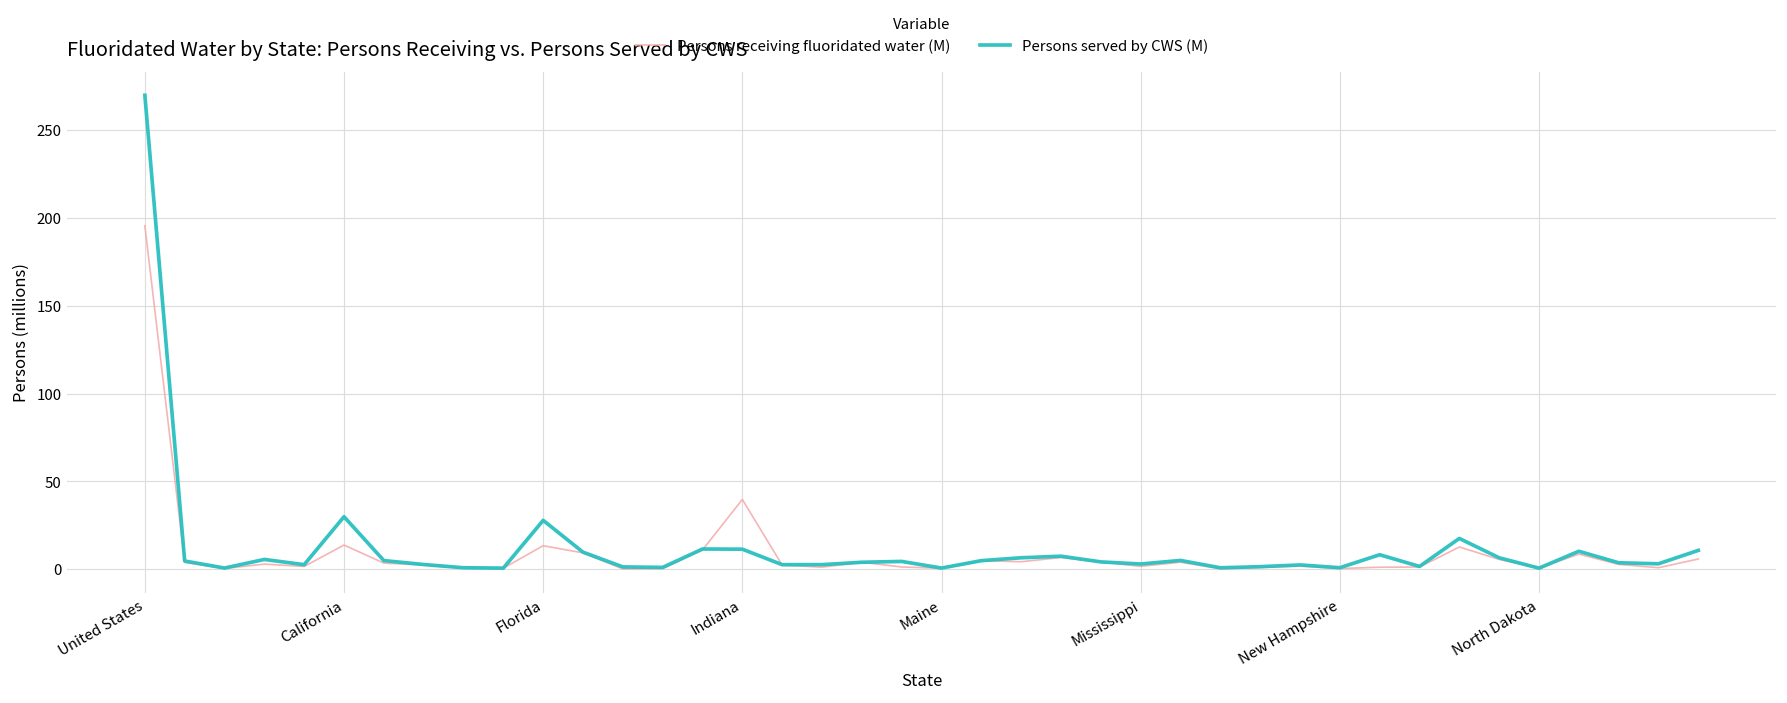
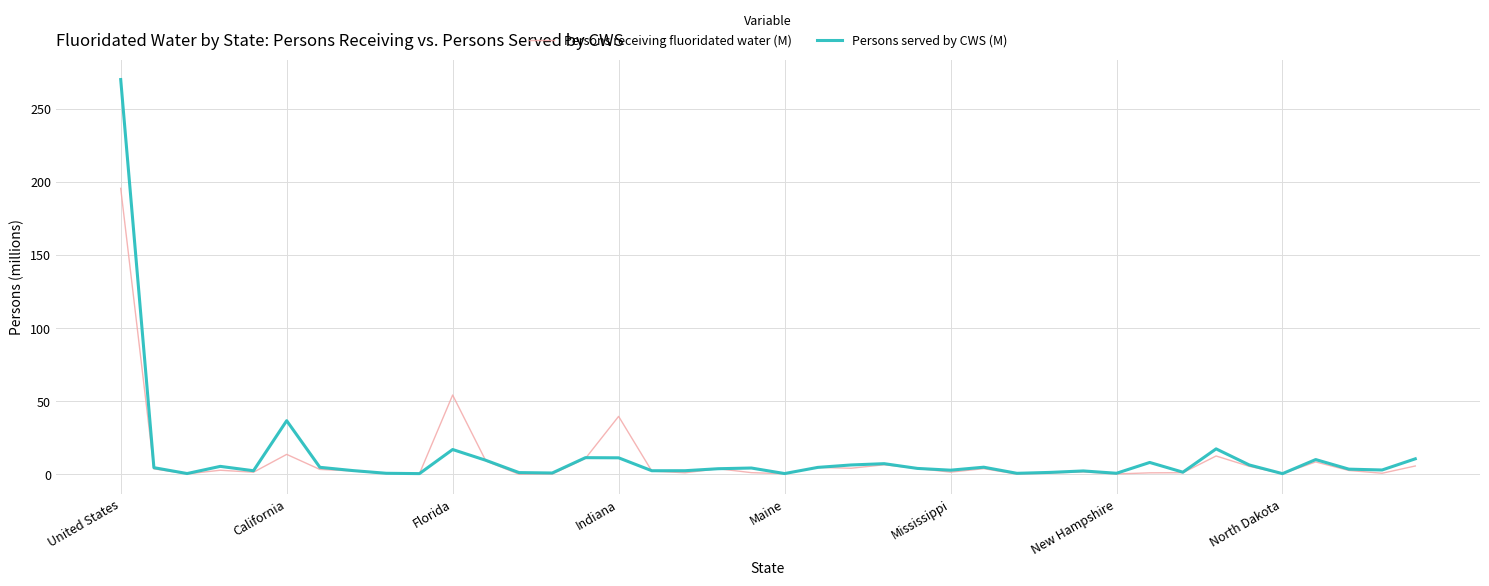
Persons served by CWS (M), California: 30 -> 37
Persons receiving fluoridated water (M), Florida: 13 -> 54
Persons served by CWS (M), Florida: 28 -> 17
